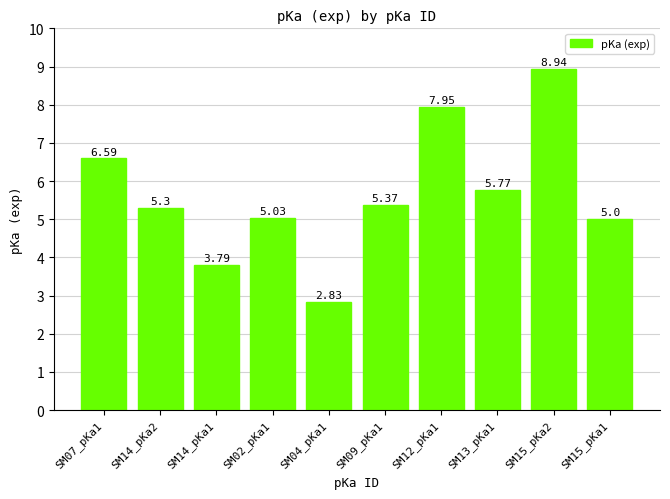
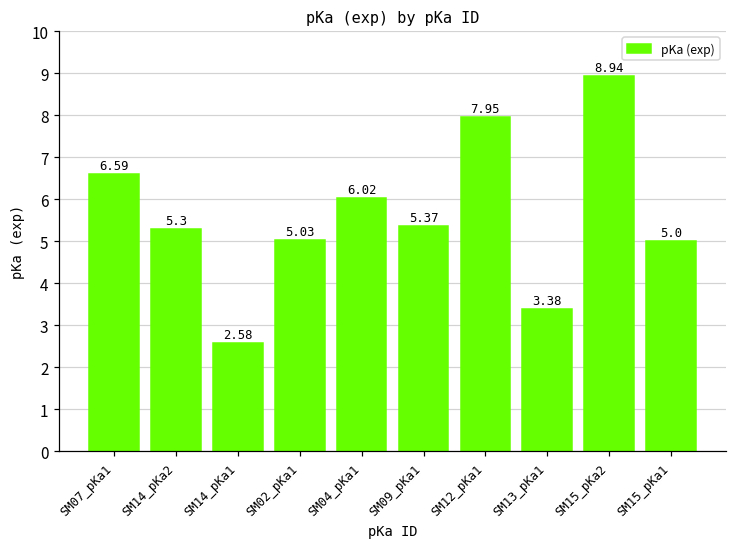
SM14_pKa1: 3.79 -> 2.58
SM04_pKa1: 2.83 -> 6.02
SM13_pKa1: 5.77 -> 3.38
